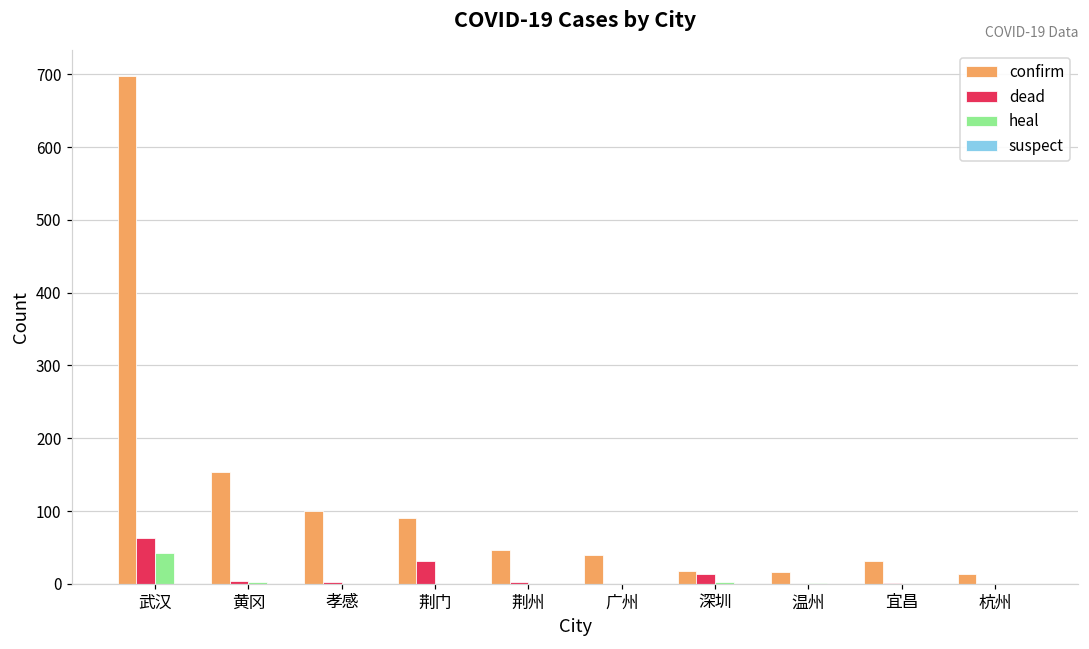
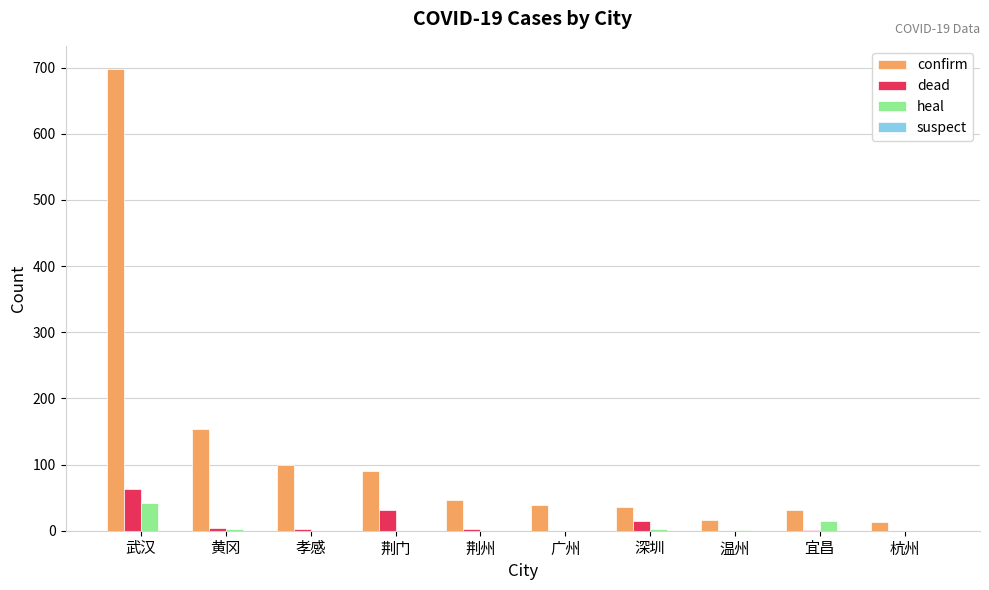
confirm, 深圳: 20 -> 40
heal, 宜昌: 0 -> 20
